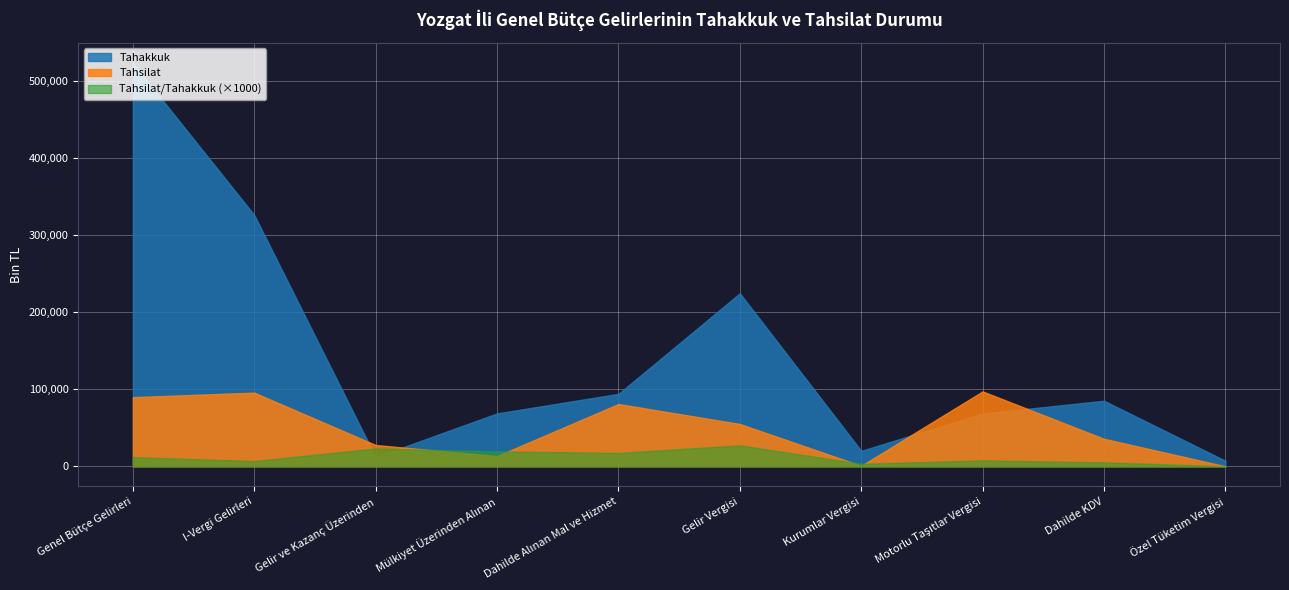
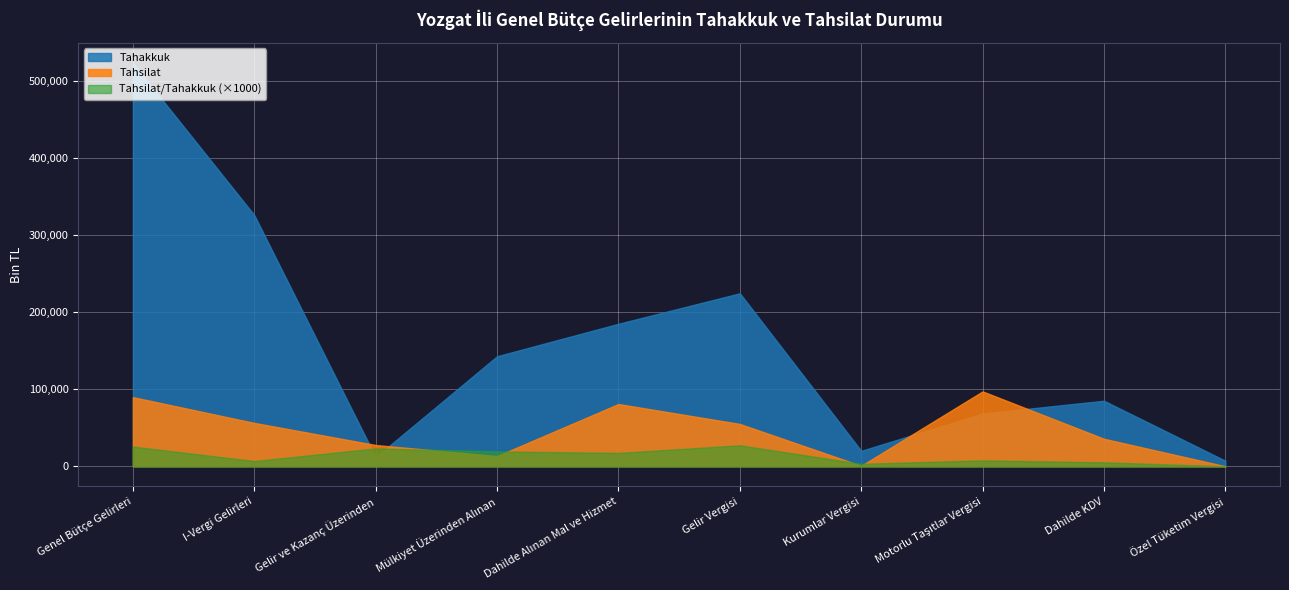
Tahsilat/Tahakkuk (×1000), Genel Bütçe Gelirleri: 10,000 -> 30,000
Tahsilat, I-Vergi Gelirleri: 100,000 -> 60,000
Tahakkuk, Mülkiyet Üzerinden Alınan: 70,000 -> 140,000
Tahakkuk, Dahilde Alınan Mal ve Hizmet: 90,000 -> 180,000
